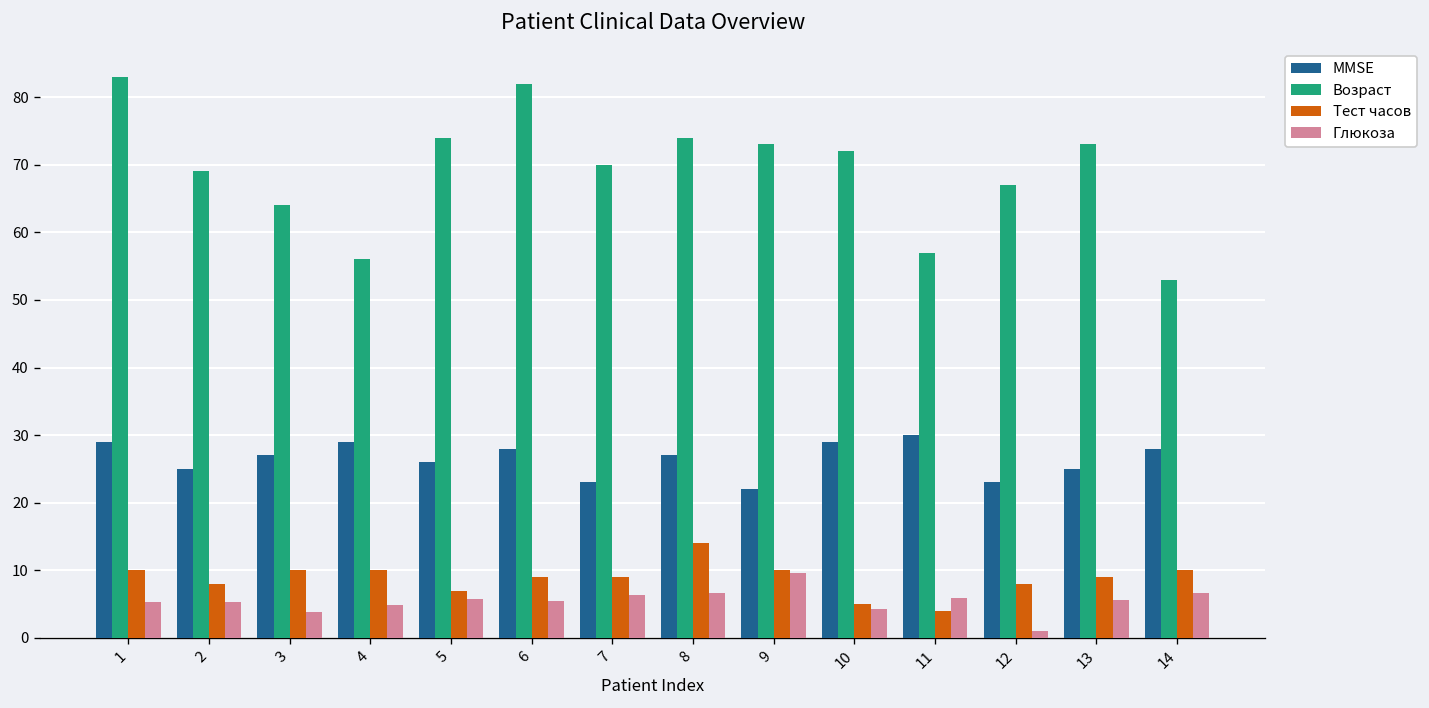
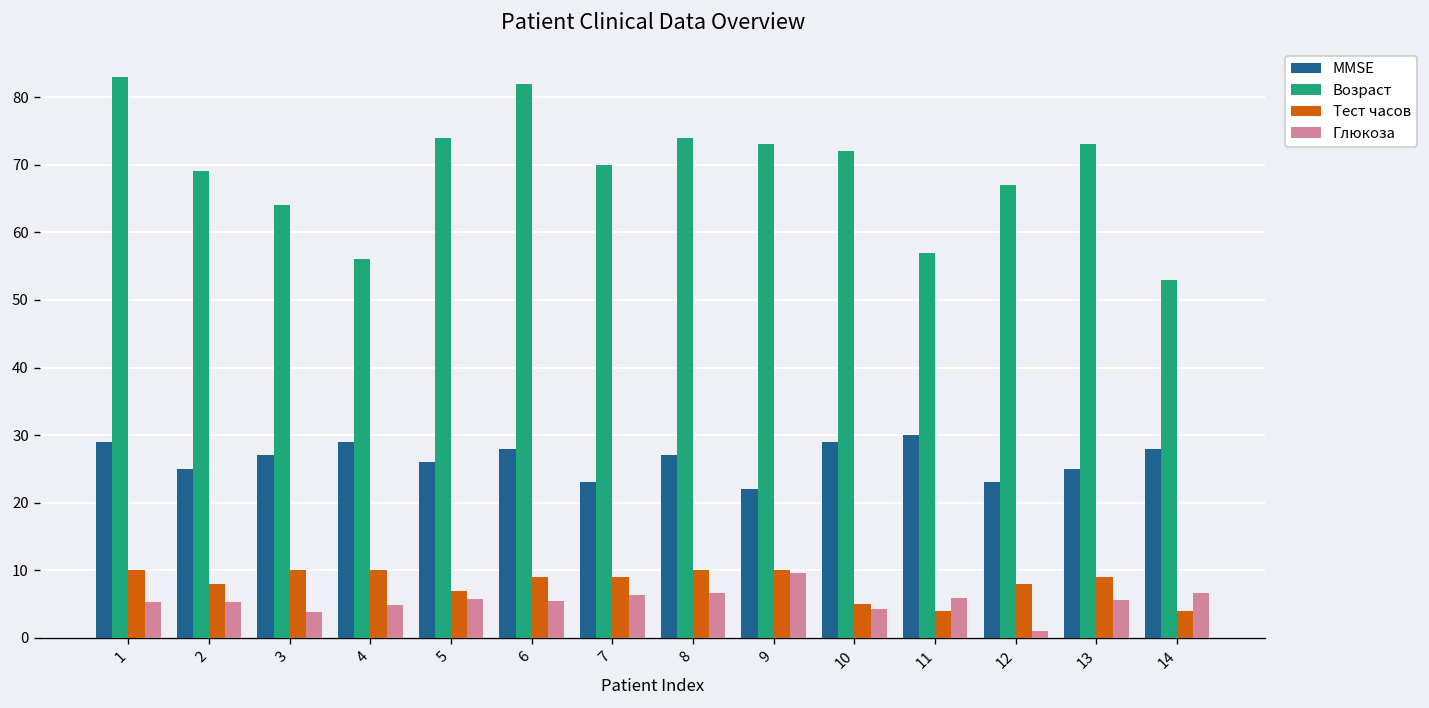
Тест часов, 8: 14 -> 10
Тест часов, 14: 10 -> 4
